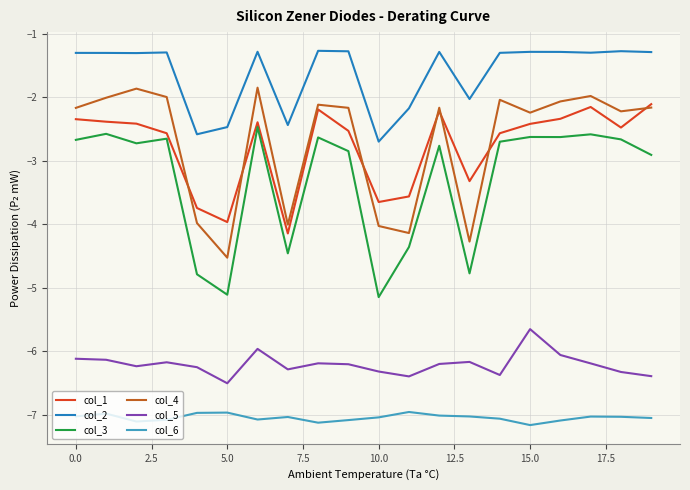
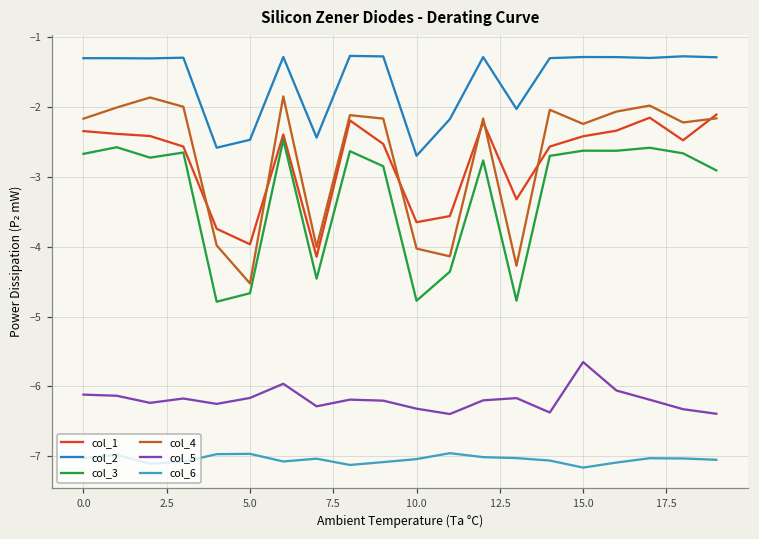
col_3, 5.0: -5.1 -> -4.7
col_5, 5.0: -6.5 -> -6.2
col_3, 10.0: -5.1 -> -4.8
